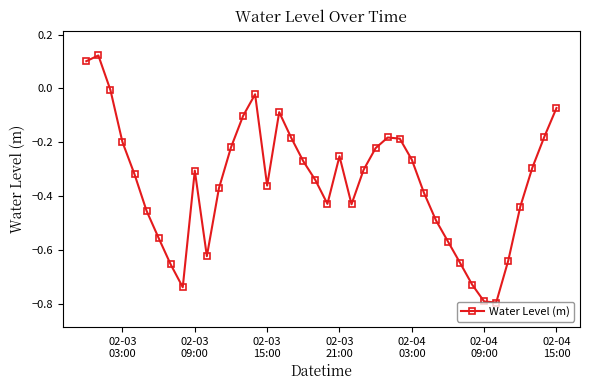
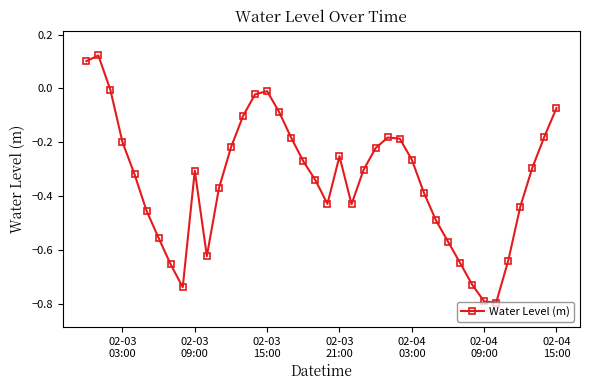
02-03 15:00: -0.36 -> -0.01
